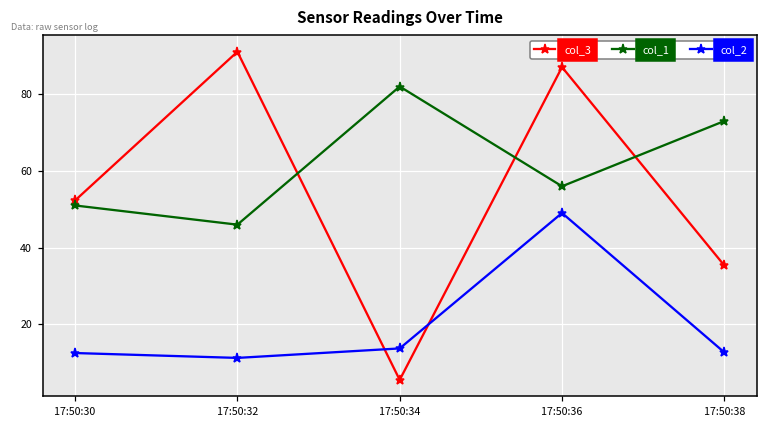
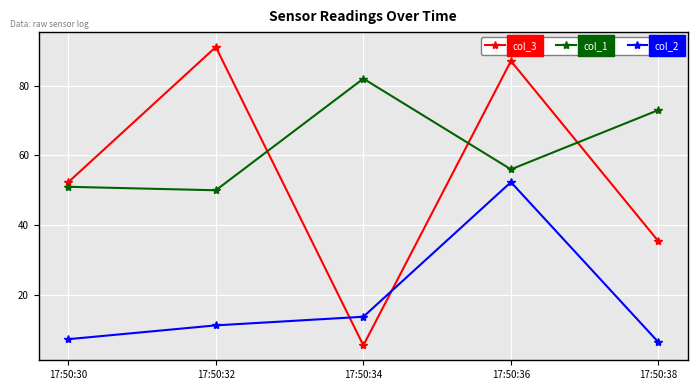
col_2, 17:50:30: 13 -> 7
col_1, 17:50:32: 46 -> 50
col_2, 17:50:36: 49 -> 52
col_2, 17:50:38: 13 -> 6
